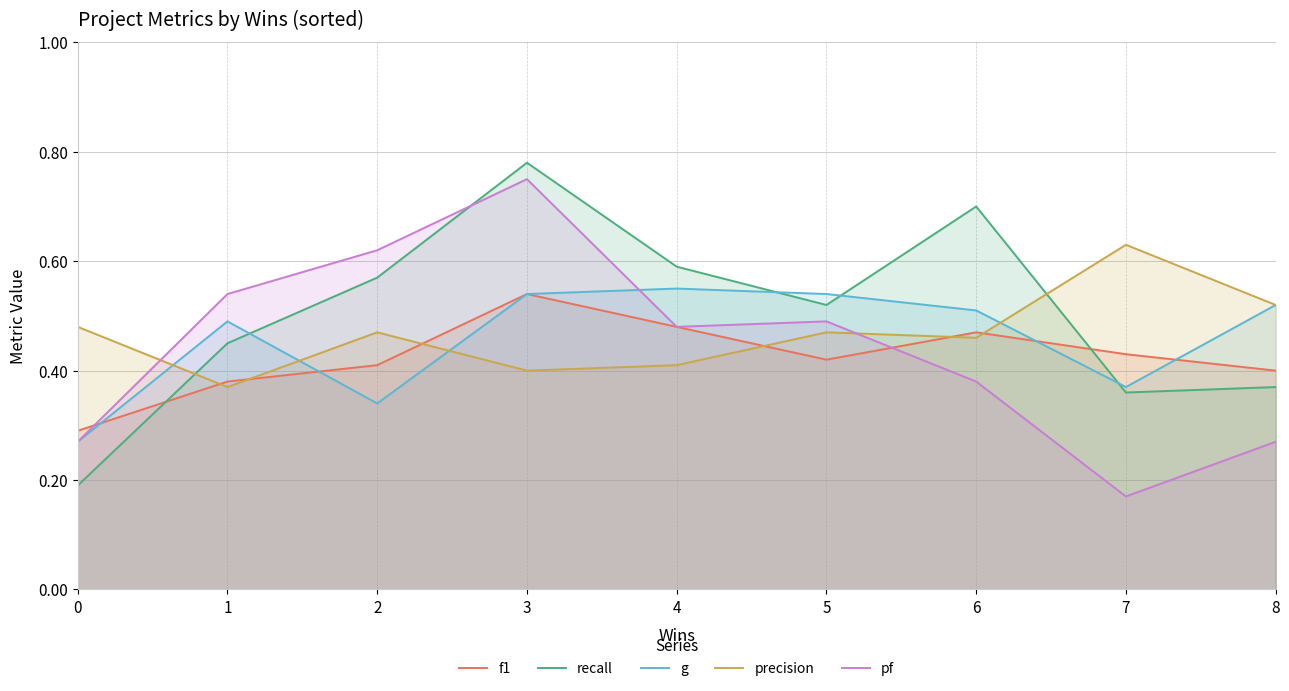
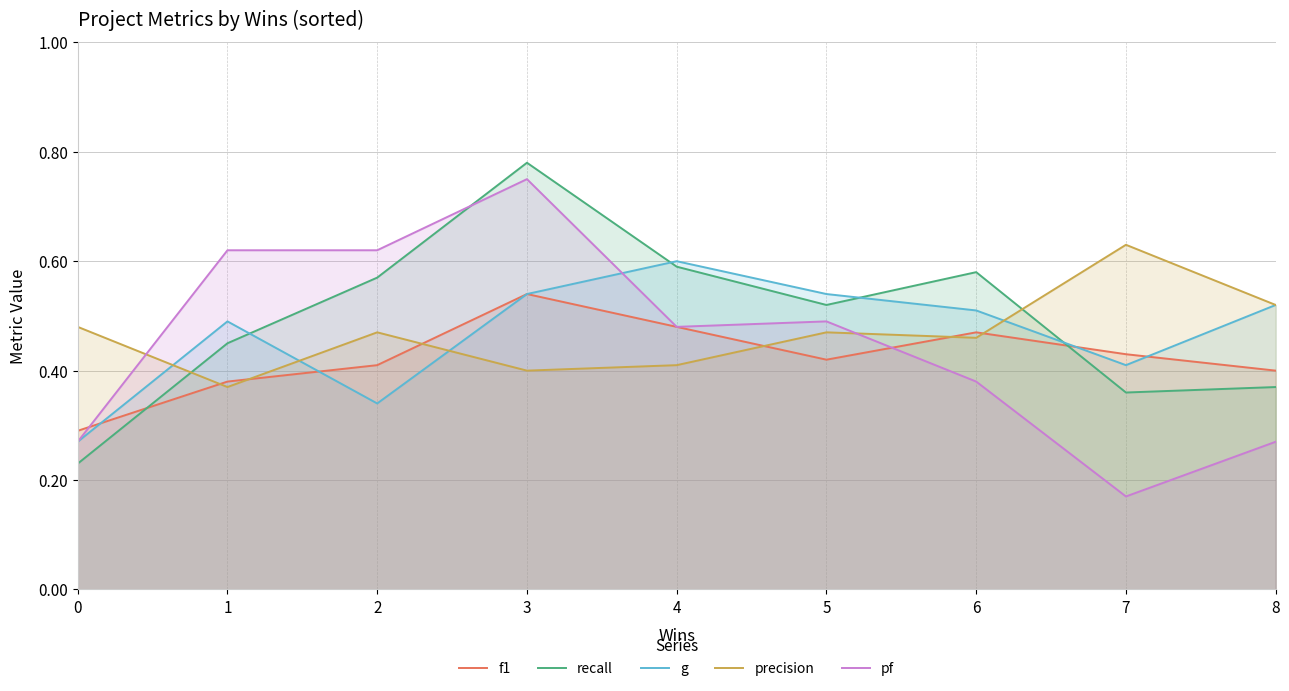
recall, 0: 0.19 -> 0.23
pf, 1: 0.54 -> 0.62
g, 4: 0.55 -> 0.60
recall, 6: 0.70 -> 0.58
g, 7: 0.37 -> 0.41
